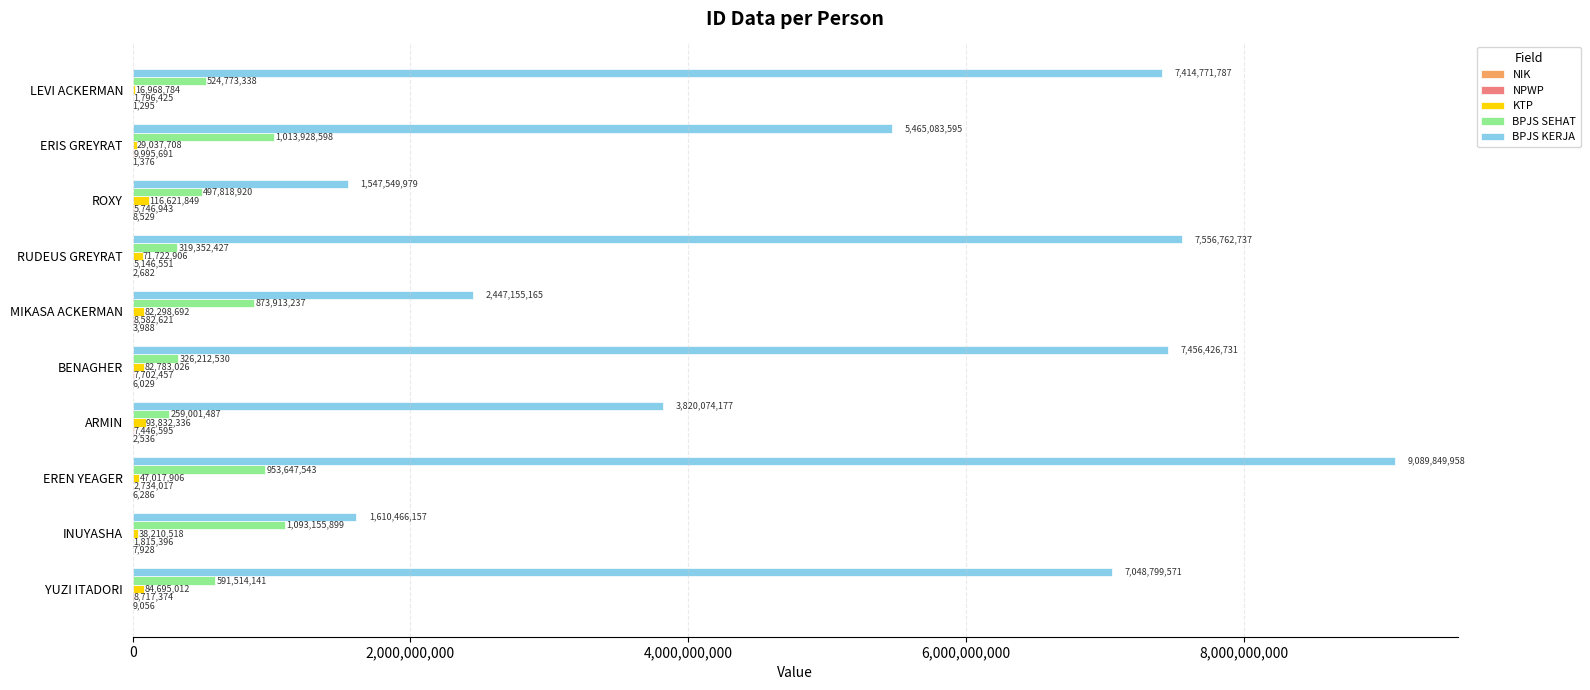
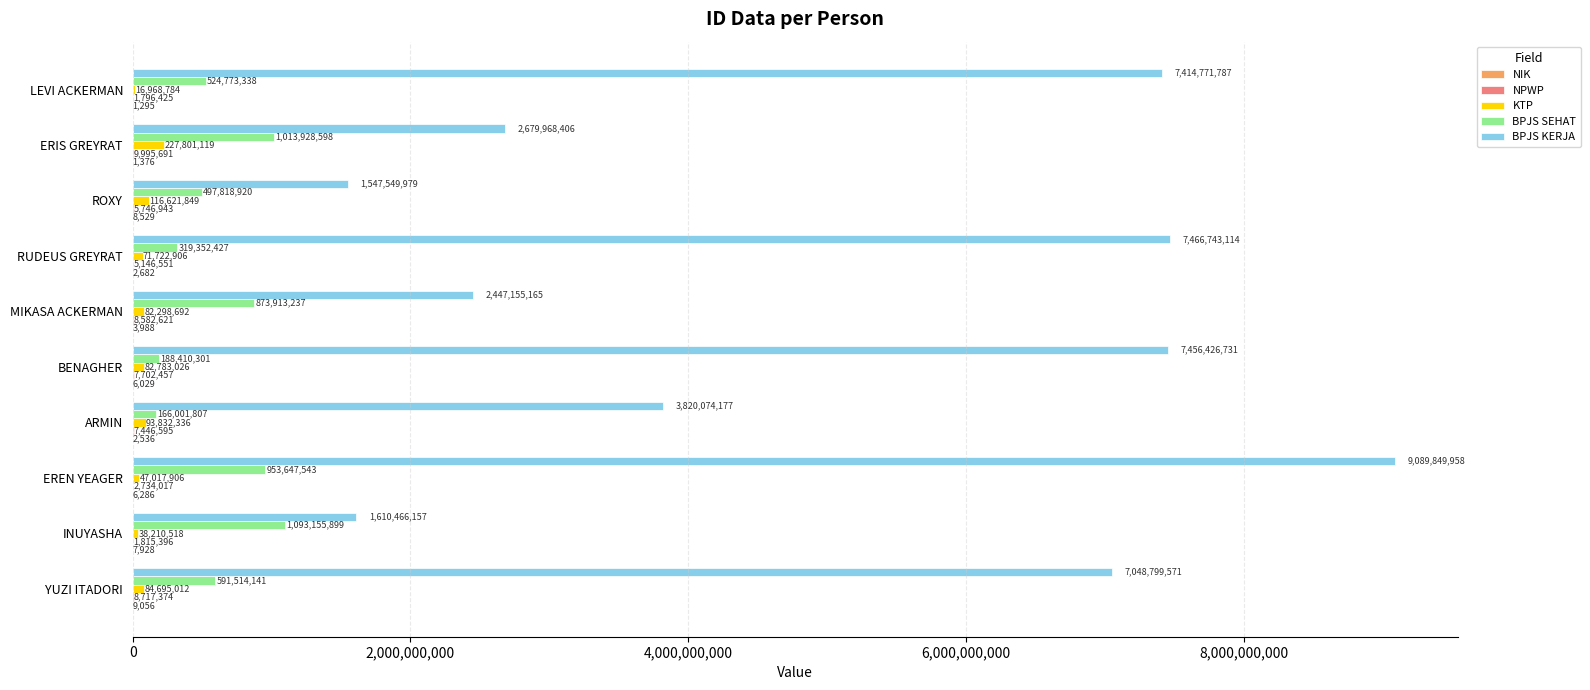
BPJS KERJA, ERIS GREYRAT: 5,465,083,595 -> 2,679,968,406
KTP, ERIS GREYRAT: 29,037,708 -> 227,801,119
BPJS KERJA, RUDEUS GREYRAT: 7,556,762,737 -> 7,466,743,114
BPJS SEHAT, BENAGHER: 326,212,530 -> 188,410,301
BPJS SEHAT, ARMIN: 259,001,487 -> 166,001,807
